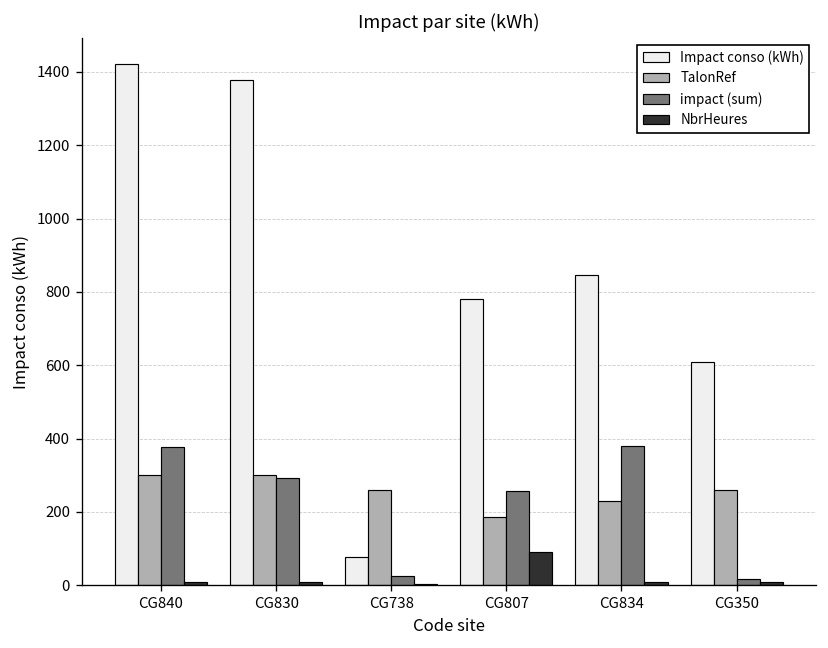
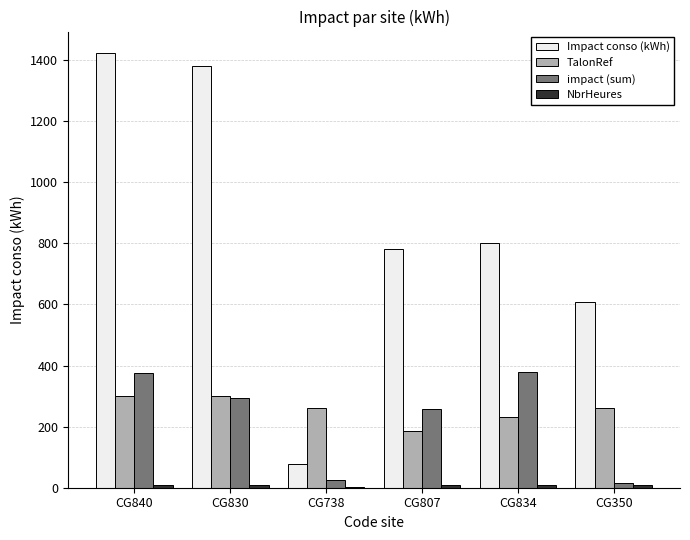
NbrHeures, CG807: 90 -> 10
Impact conso (kWh), CG834: 850 -> 800
